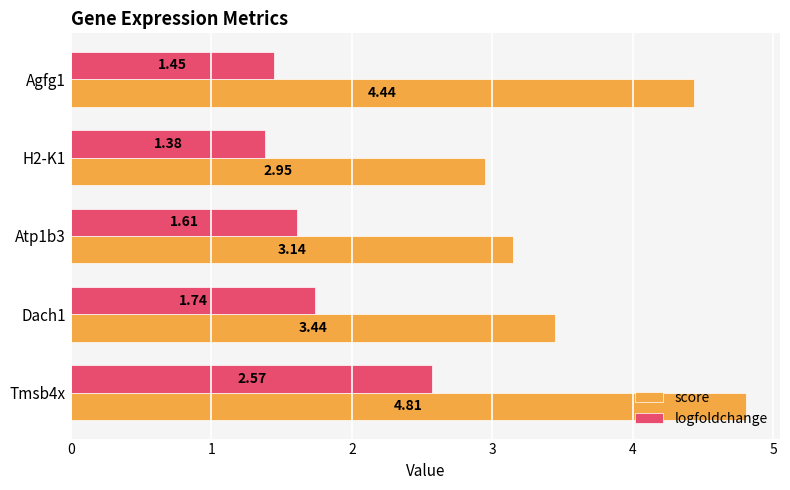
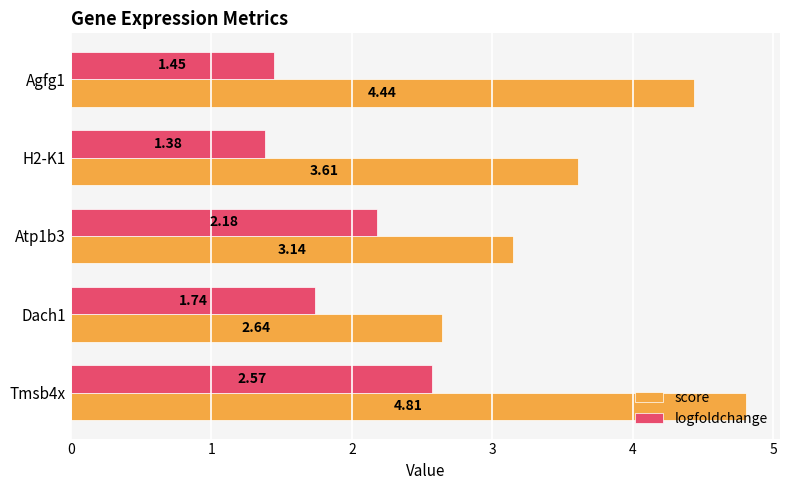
score, H2-K1: 2.95 -> 3.61
logfoldchange, Atp1b3: 1.61 -> 2.18
score, Dach1: 3.44 -> 2.64
